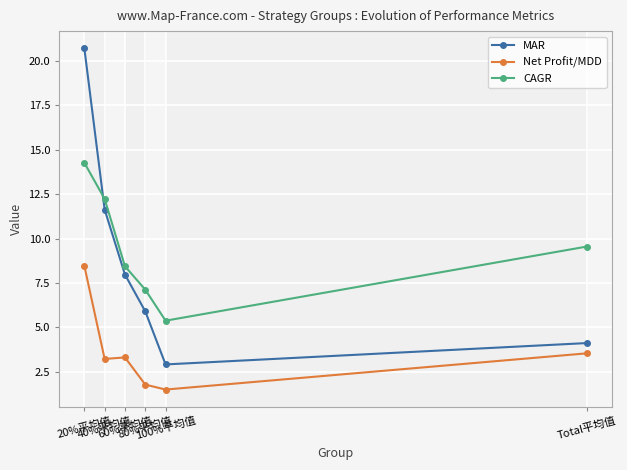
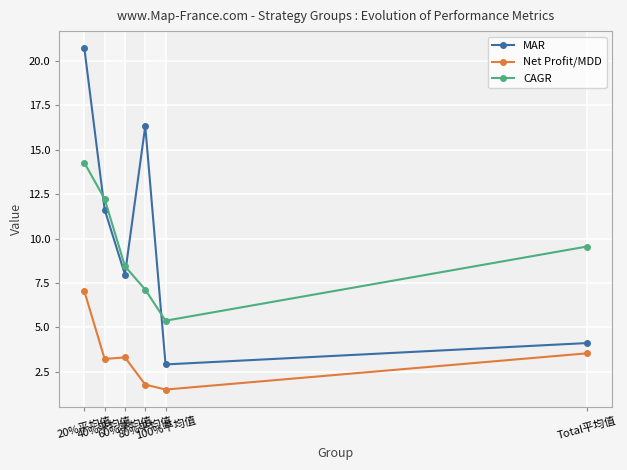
Net Profit/MDD, 20%平均值: 8.5 -> 7.0
MAR, 80%平均值: 5.9 -> 16.3
